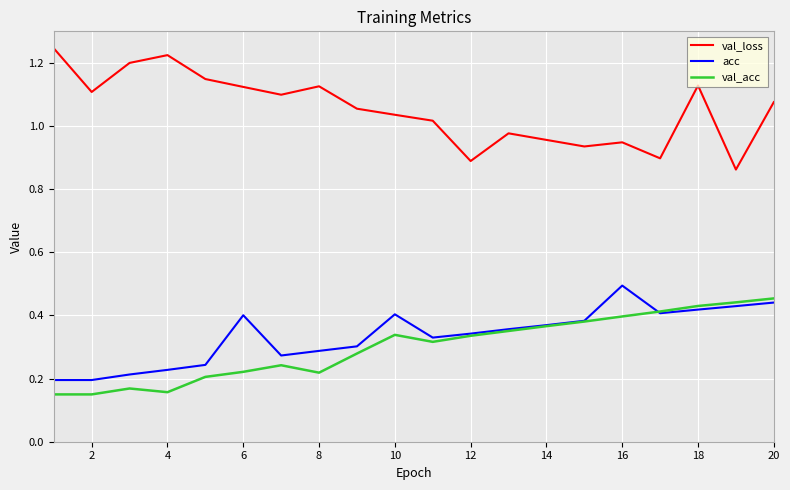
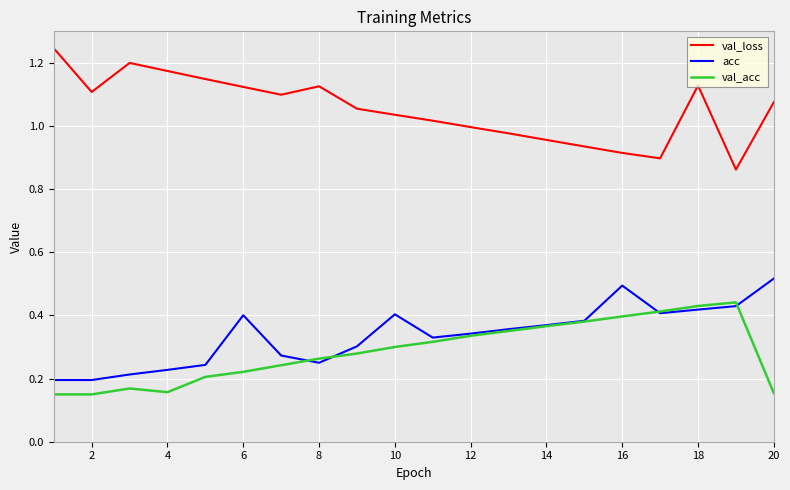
val_loss, 4: 1.22 -> 1.17
acc, 8: 0.29 -> 0.25
val_acc, 8: 0.22 -> 0.26
val_acc, 10: 0.34 -> 0.30
val_loss, 12: 0.89 -> 1.00
val_loss, 16: 0.95 -> 0.91
acc, 20: 0.44 -> 0.52
val_acc, 20: 0.45 -> 0.15
